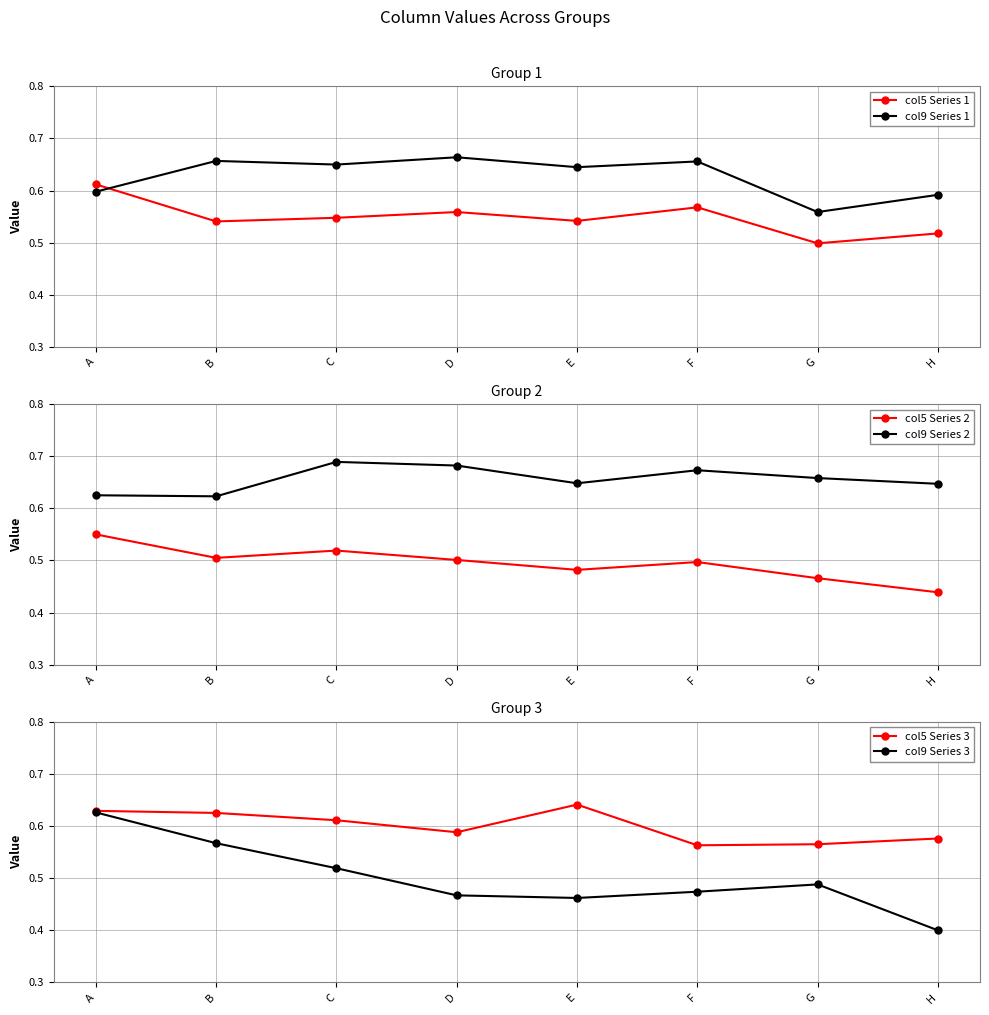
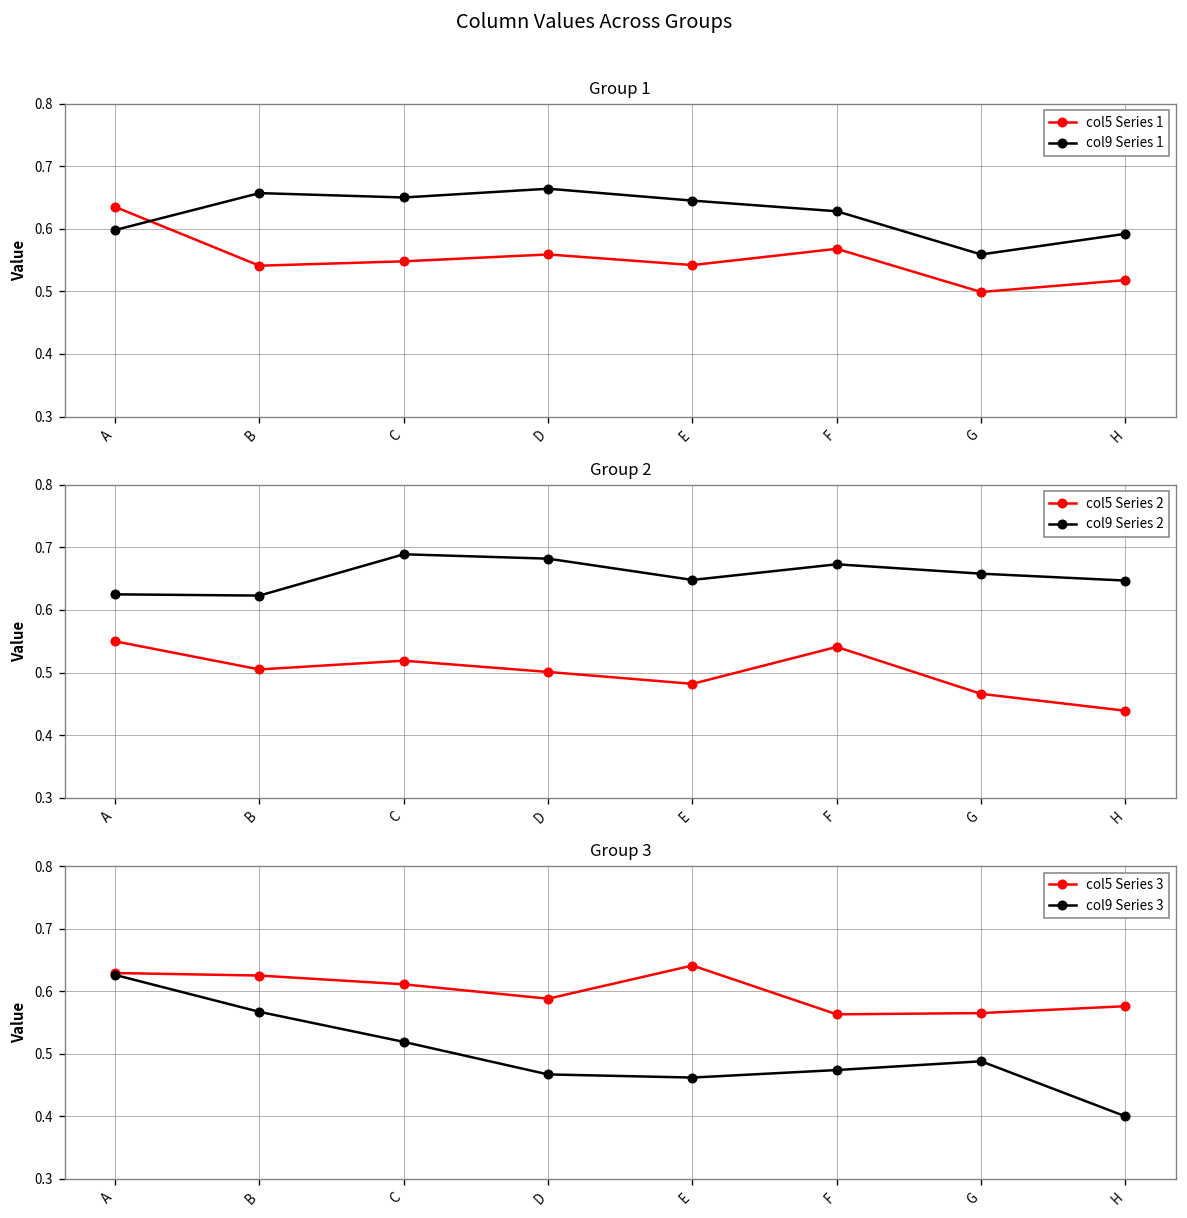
Group 1, col5 Series 1, A: 0.61 -> 0.64
Group 1, col9 Series 1, F: 0.66 -> 0.63
Group 2, col5 Series 2, F: 0.50 -> 0.54
